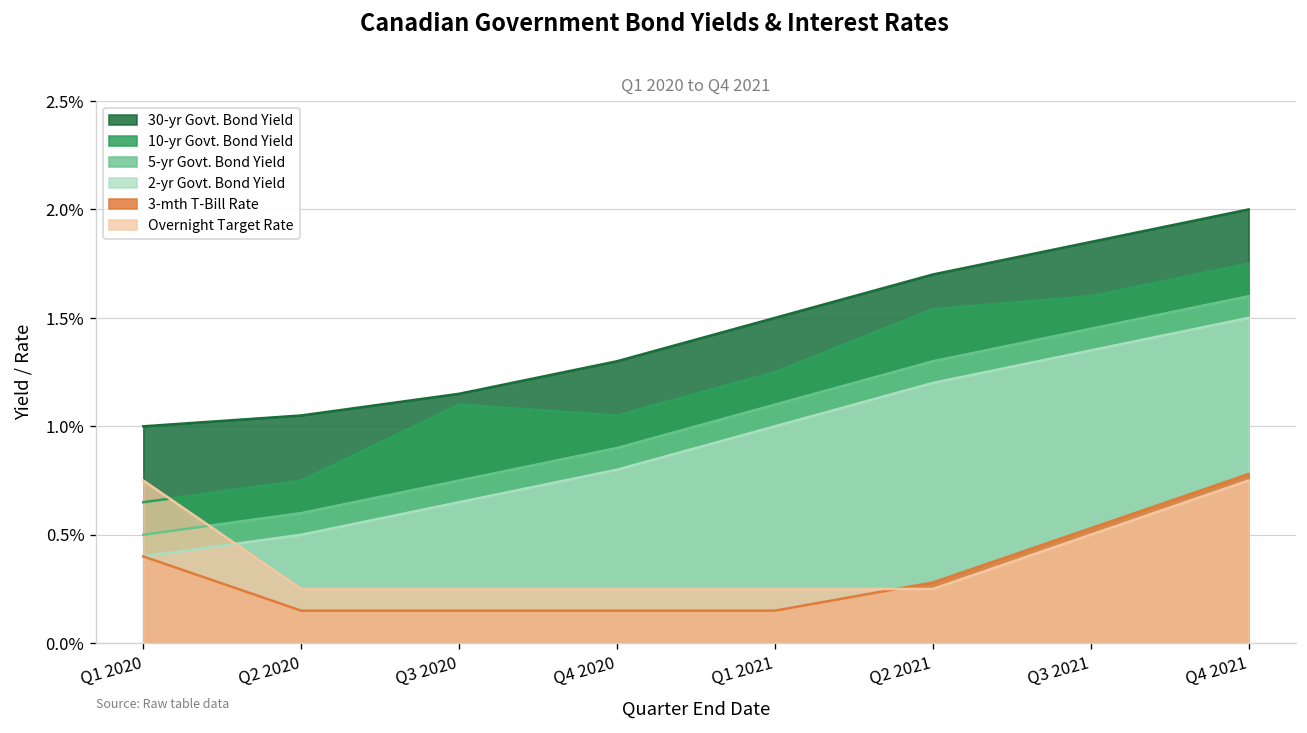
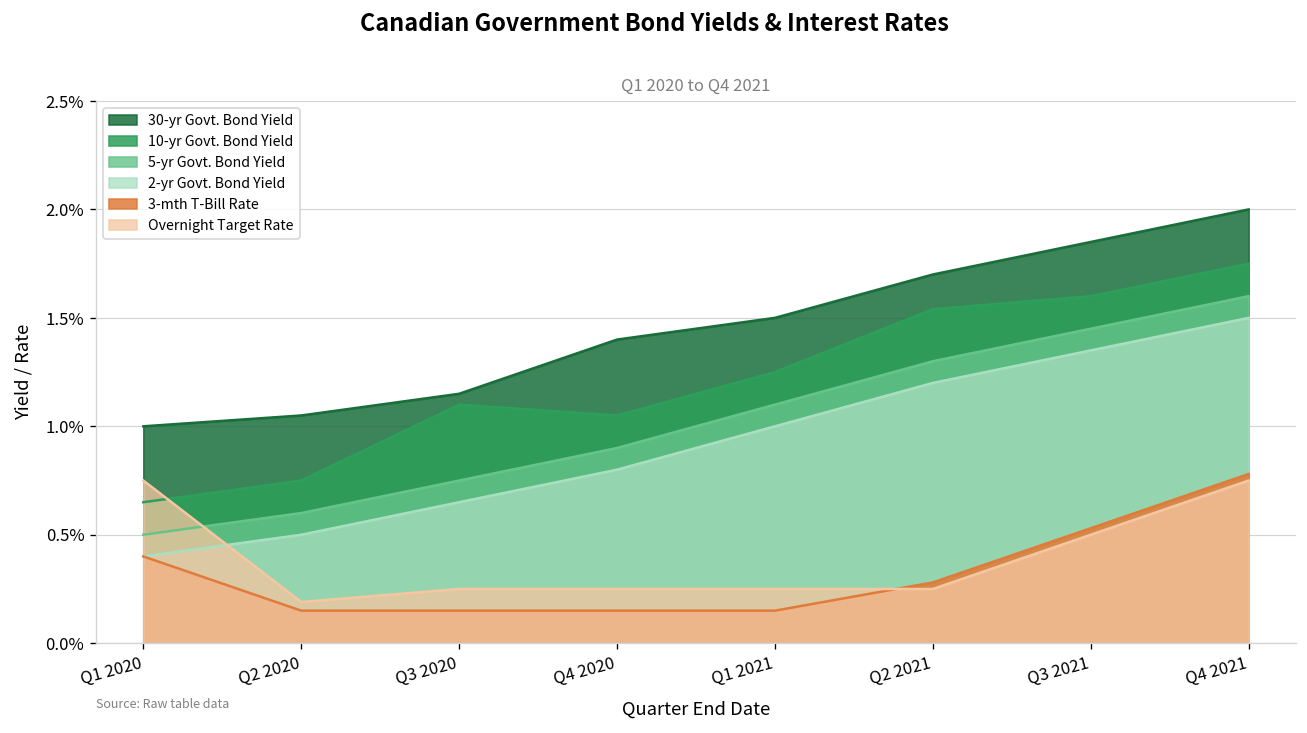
Overnight Target Rate, Q2 2020: 0.25% -> 0.19%
30-yr Govt. Bond Yield, Q4 2020: 1.30% -> 1.40%
